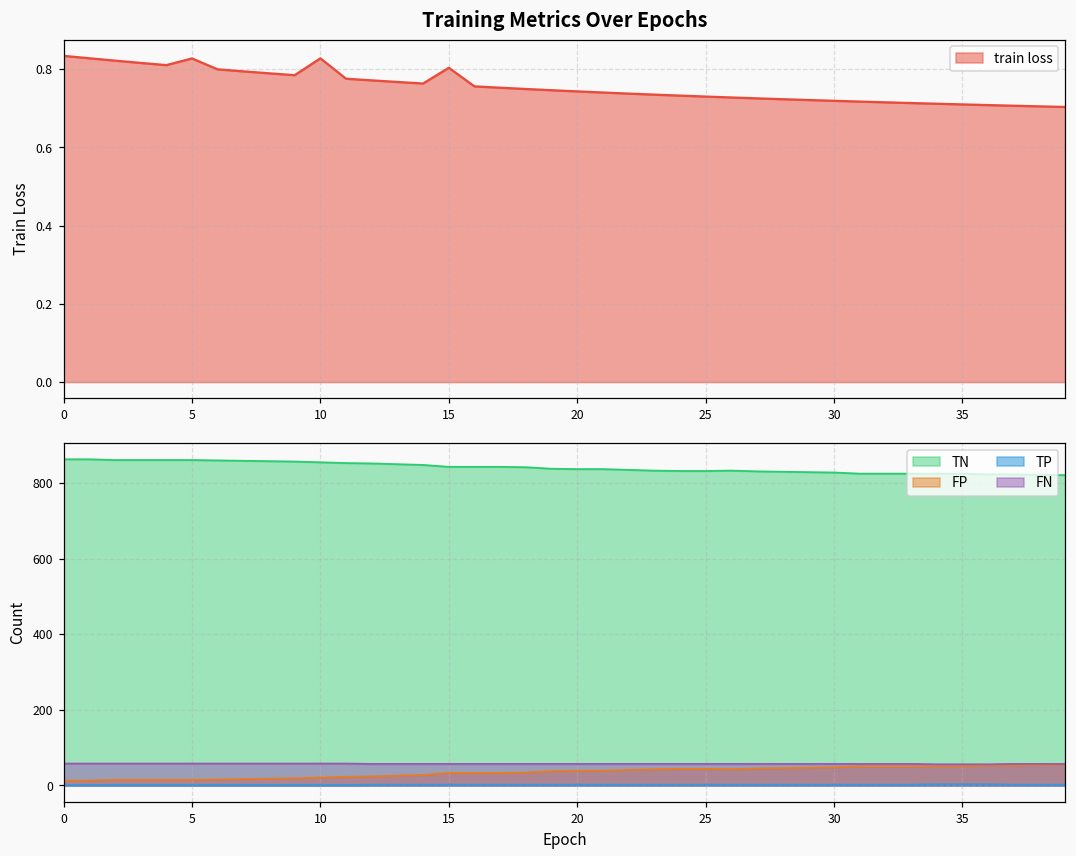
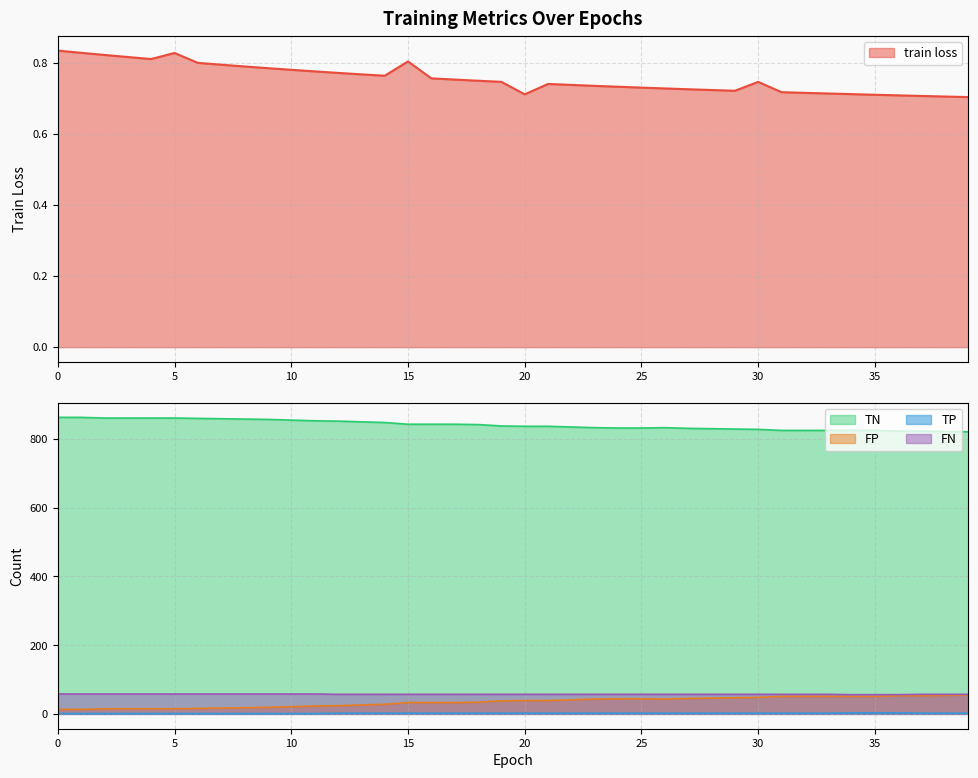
Training Metrics Over Epochs, 10: 0.83 -> 0.78
Training Metrics Over Epochs, 20: 0.74 -> 0.71
Training Metrics Over Epochs, 30: 0.72 -> 0.75
